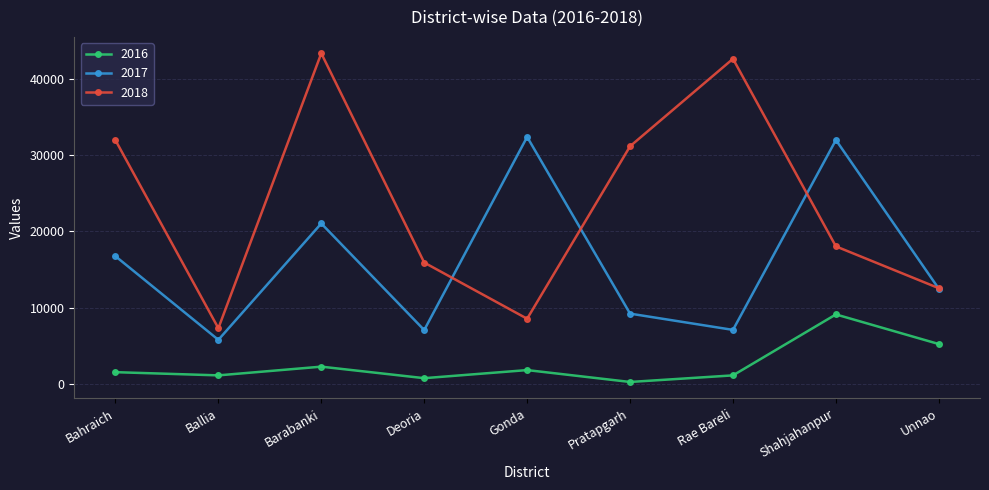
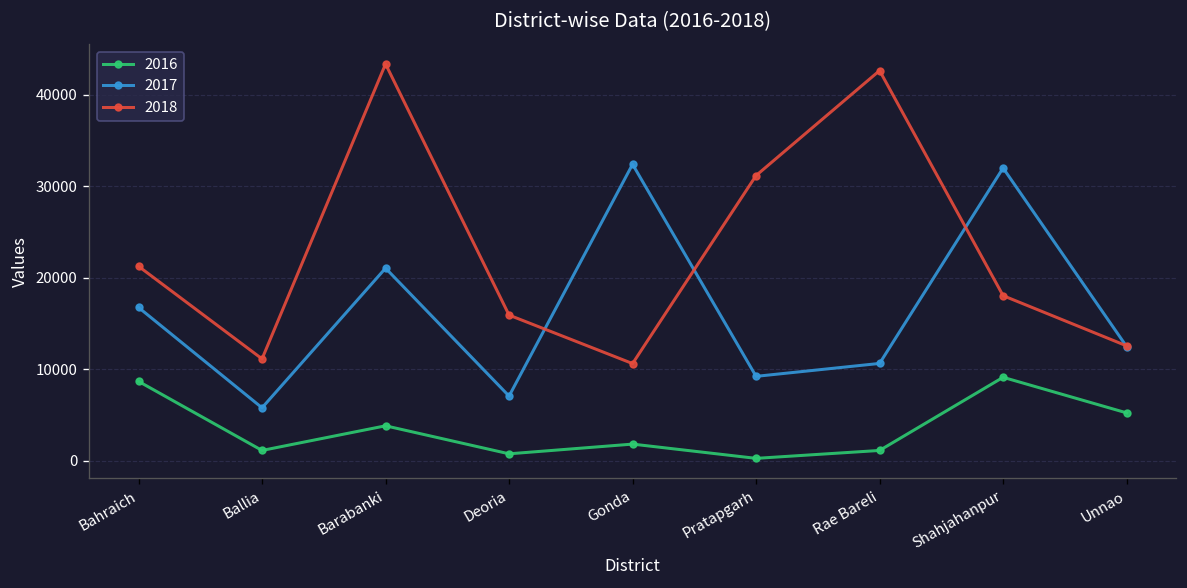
2016, Bahraich: 2000 -> 9000
2018, Bahraich: 32000 -> 21000
2018, Ballia: 7000 -> 11000
2016, Barabanki: 2000 -> 4000
2018, Gonda: 9000 -> 11000
2017, Rae Bareli: 7000 -> 11000
